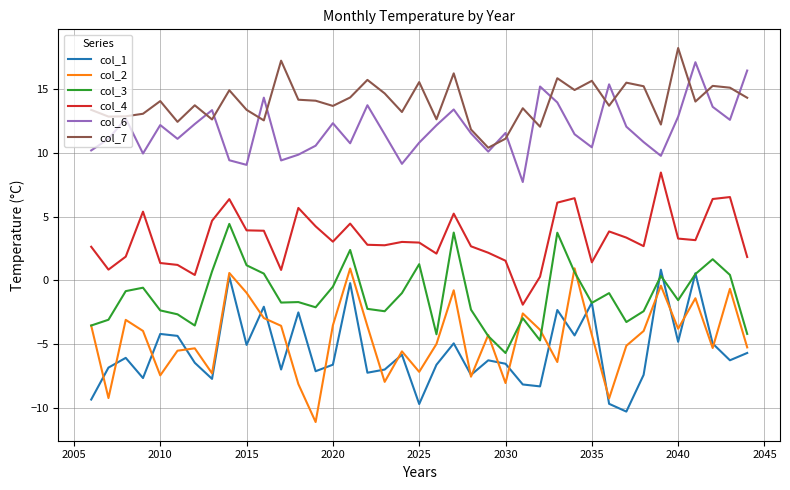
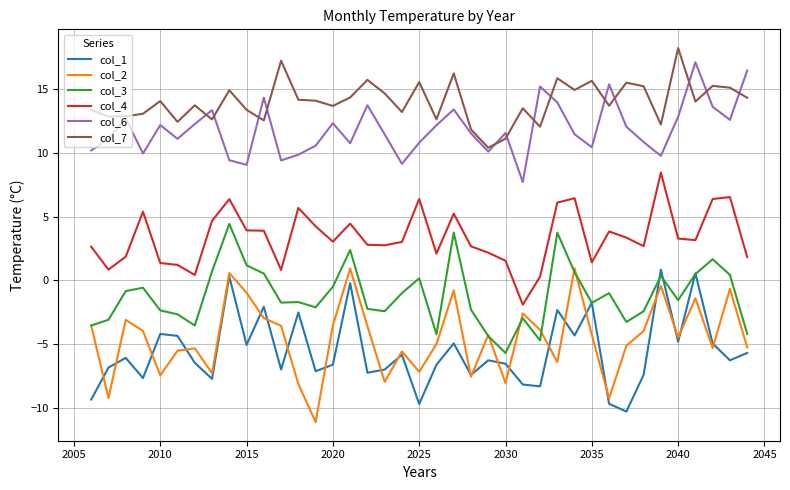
col_3, 2025: 1.3 -> 0.1
col_4, 2025: 3.0 -> 6.4
col_2, 2040: -3.8 -> -4.5
